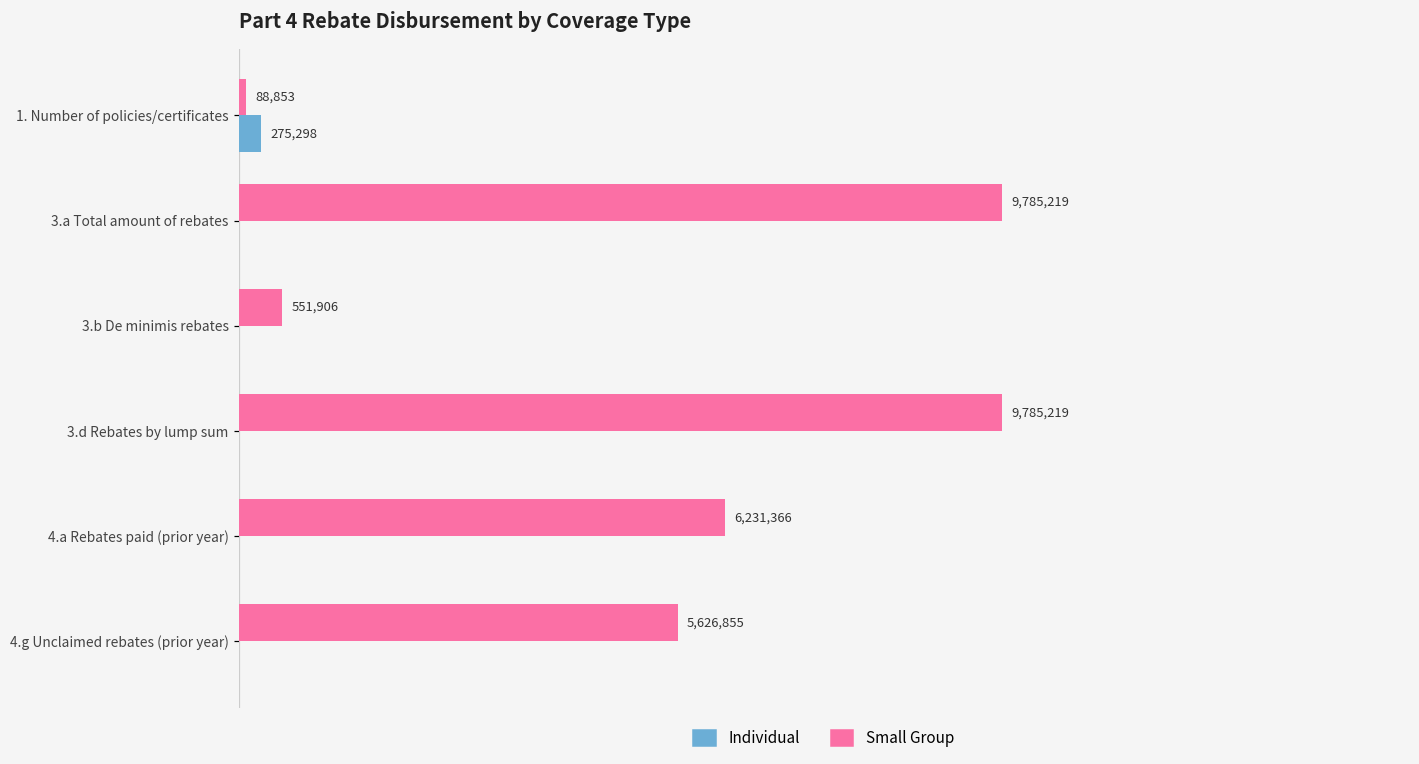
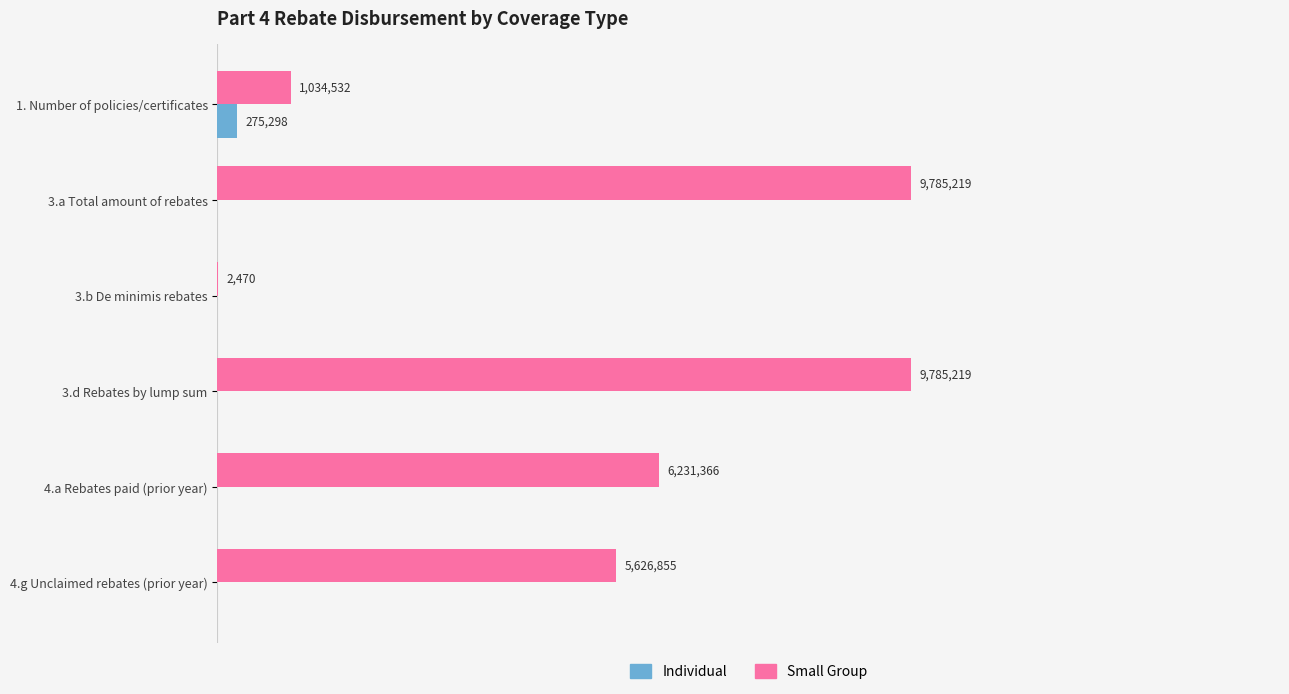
Small Group, 1. Number of policies/certificates: 88,853 -> 1,034,532
Small Group, 3.b De minimis rebates: 551,906 -> 2,470
